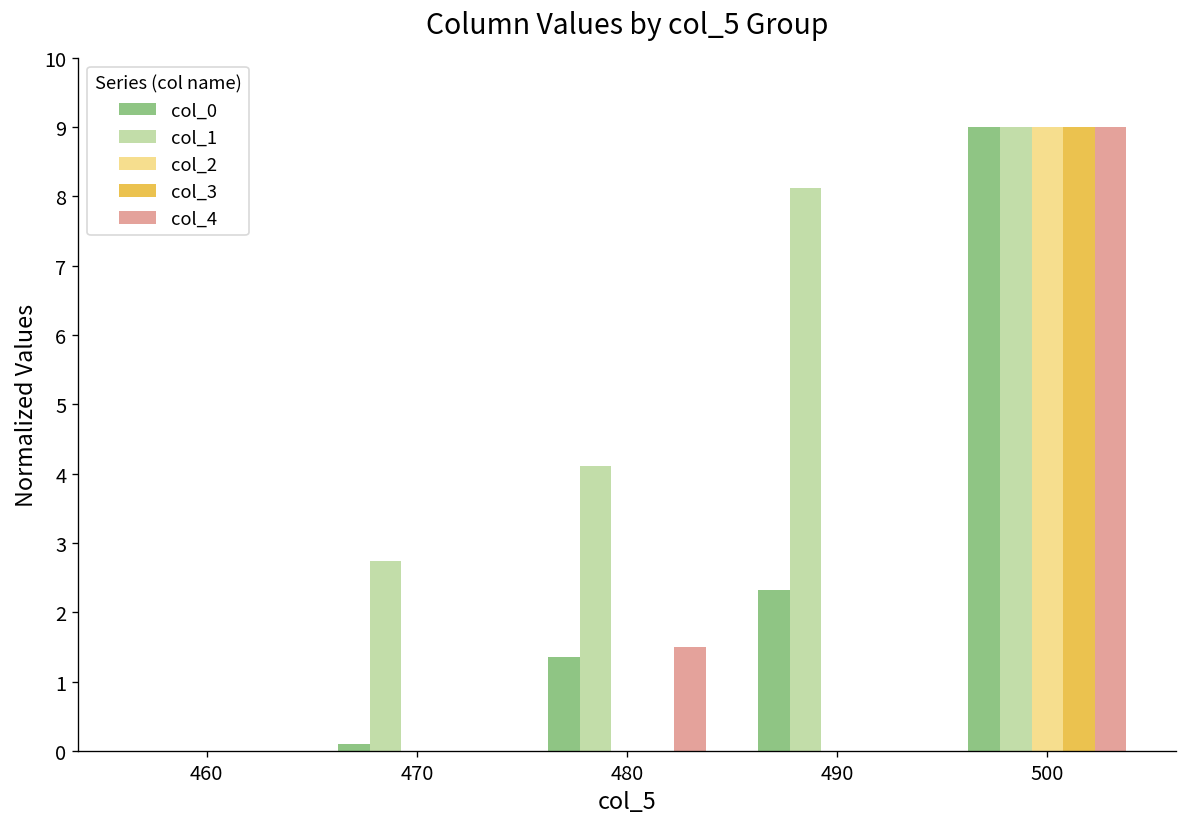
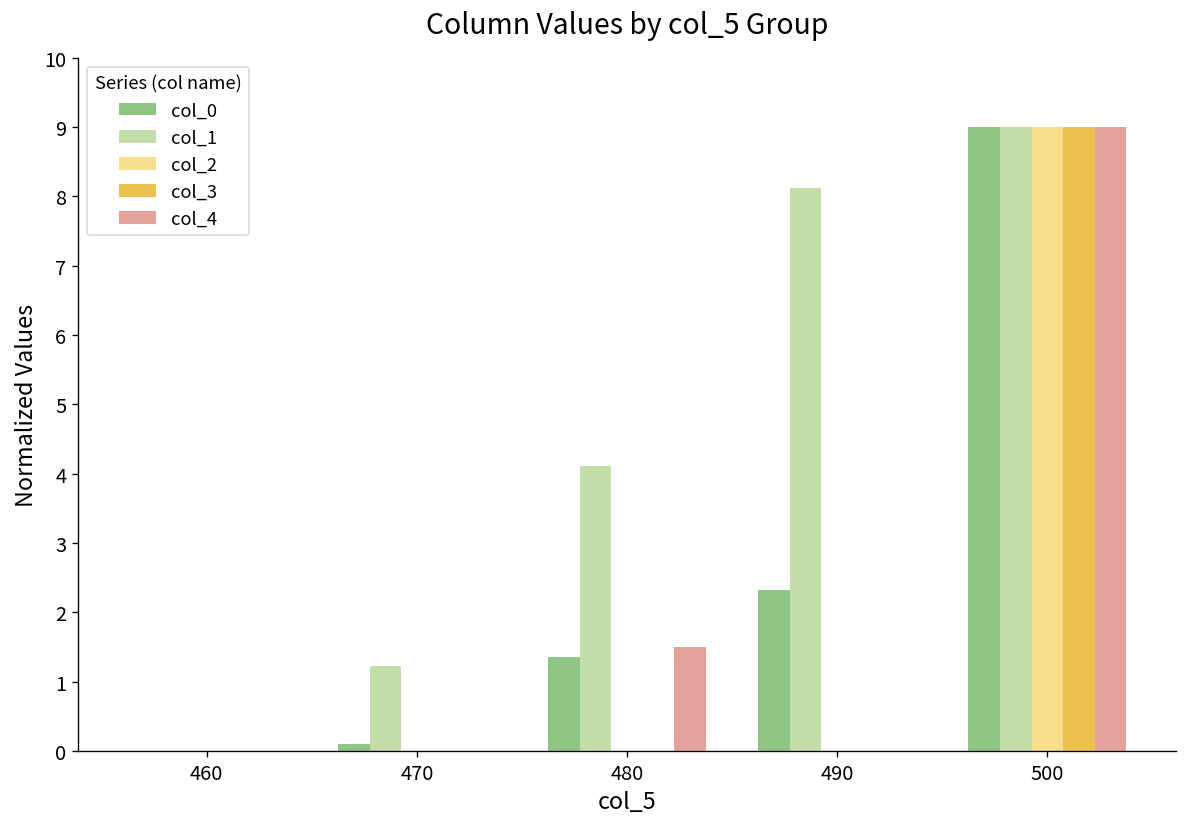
col_1, 470: 2.7 -> 1.2
